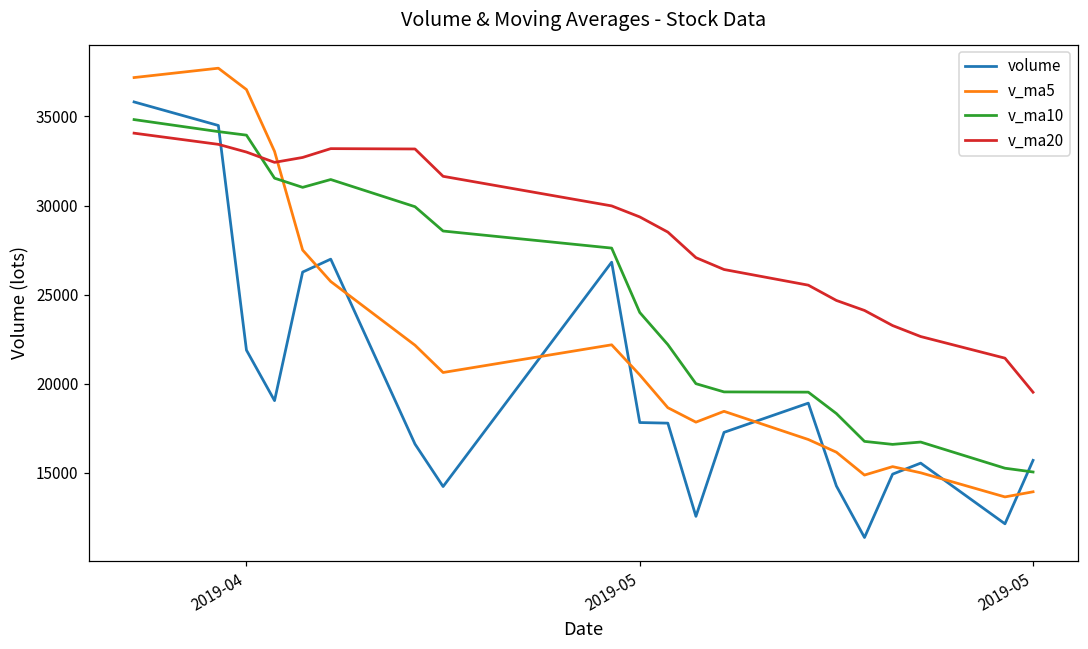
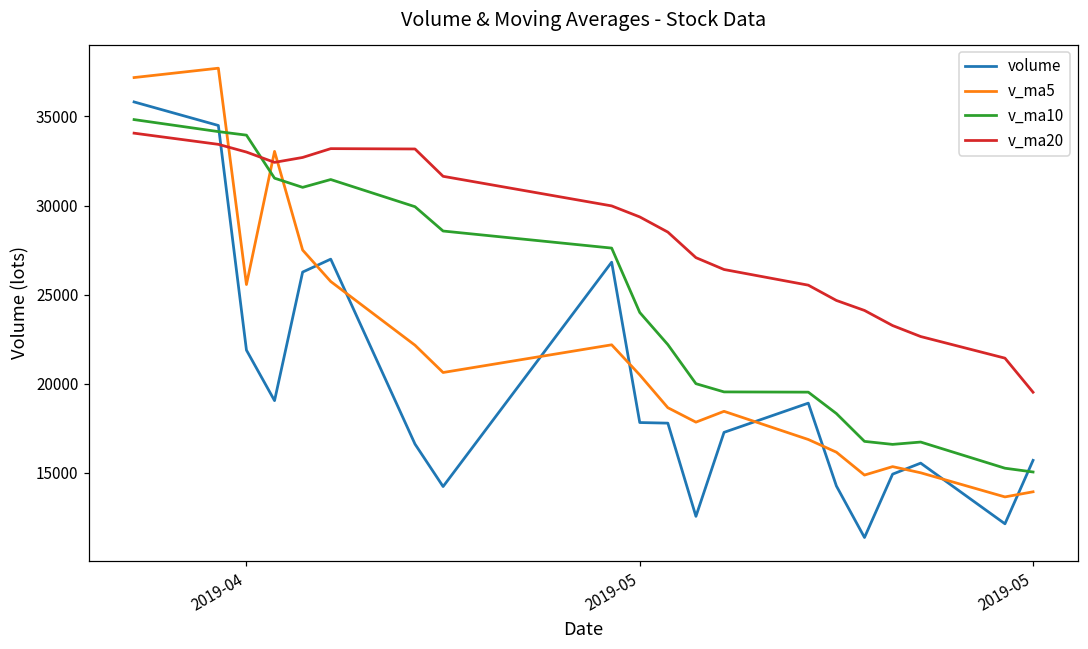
v_ma5, 2019-04: 36500 -> 25600
